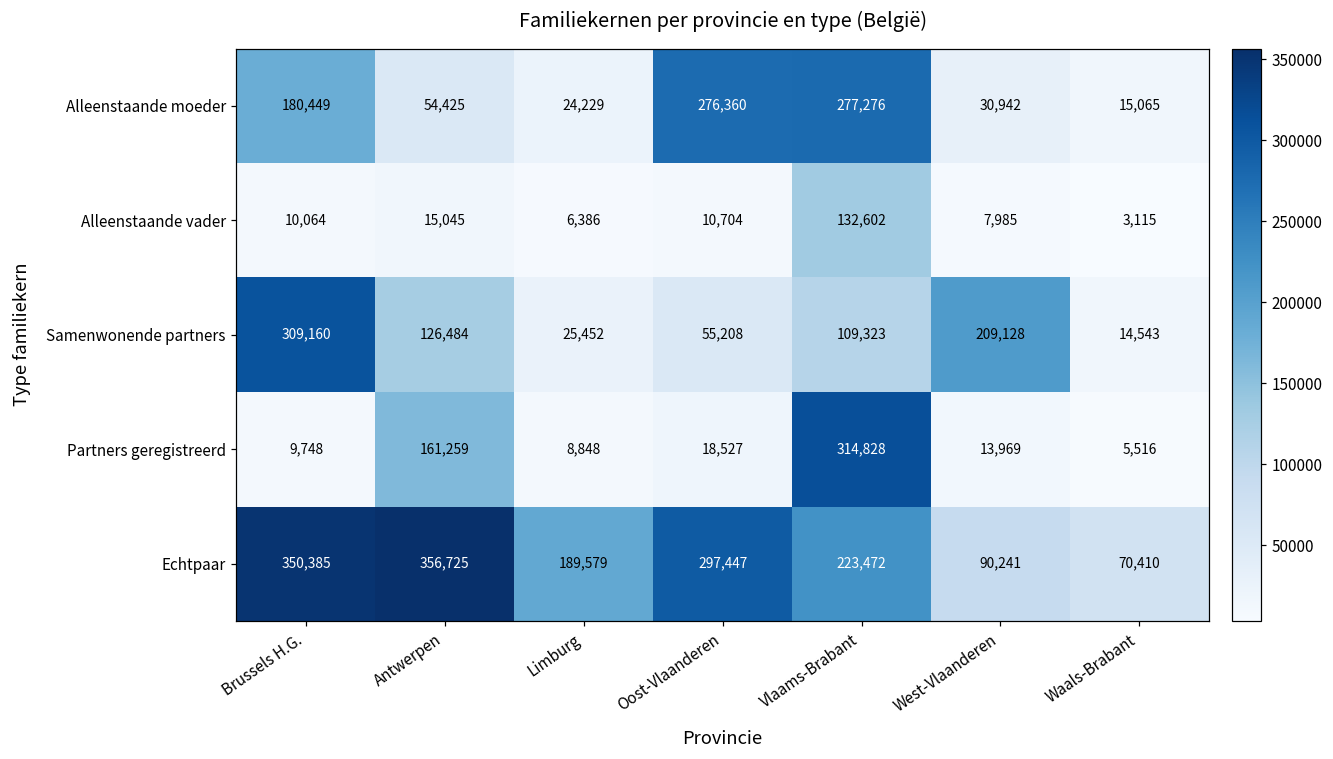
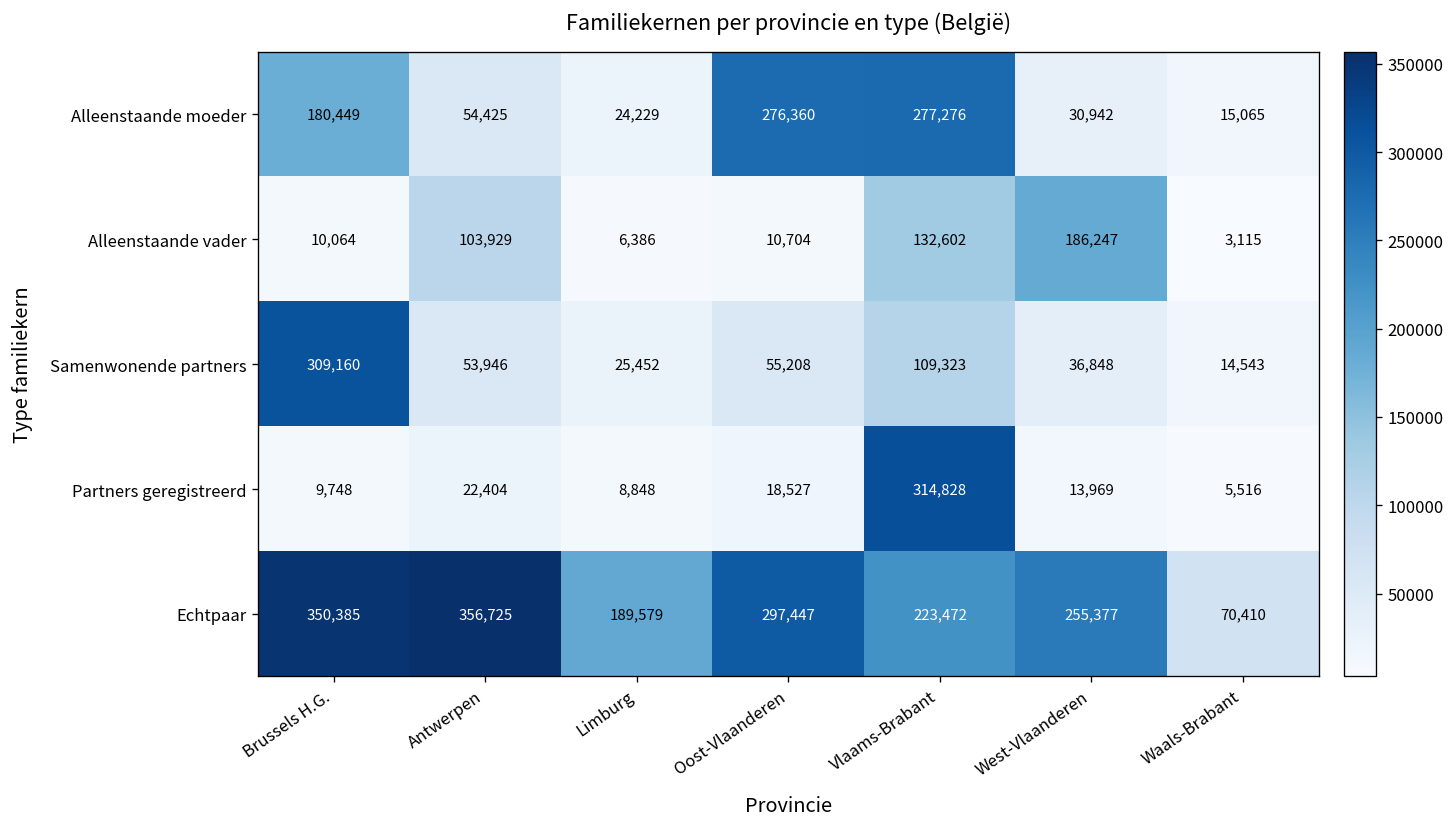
Alleenstaande vader, Antwerpen: 15,045 -> 103,929
Alleenstaande vader, West-Vlaanderen: 7,985 -> 186,247
Samenwonende partners, Antwerpen: 126,484 -> 53,946
Samenwonende partners, West-Vlaanderen: 209,128 -> 36,848
Partners geregistreerd, Antwerpen: 161,259 -> 22,404
Echtpaar, West-Vlaanderen: 90,241 -> 255,377
